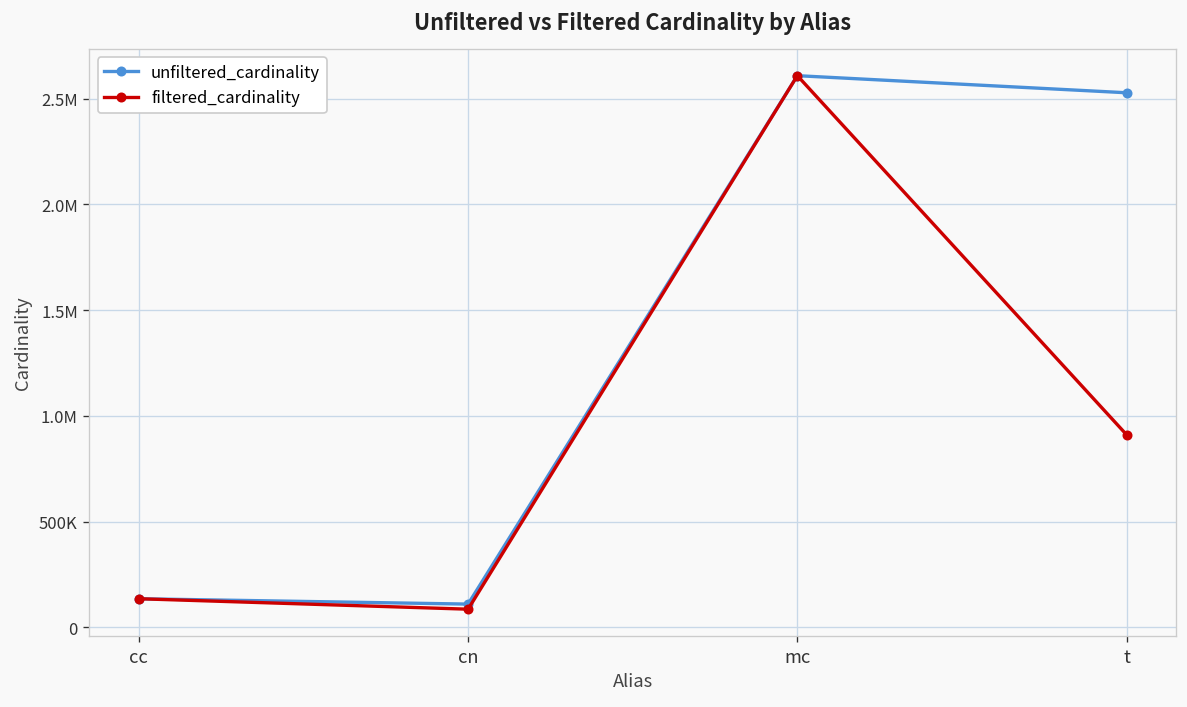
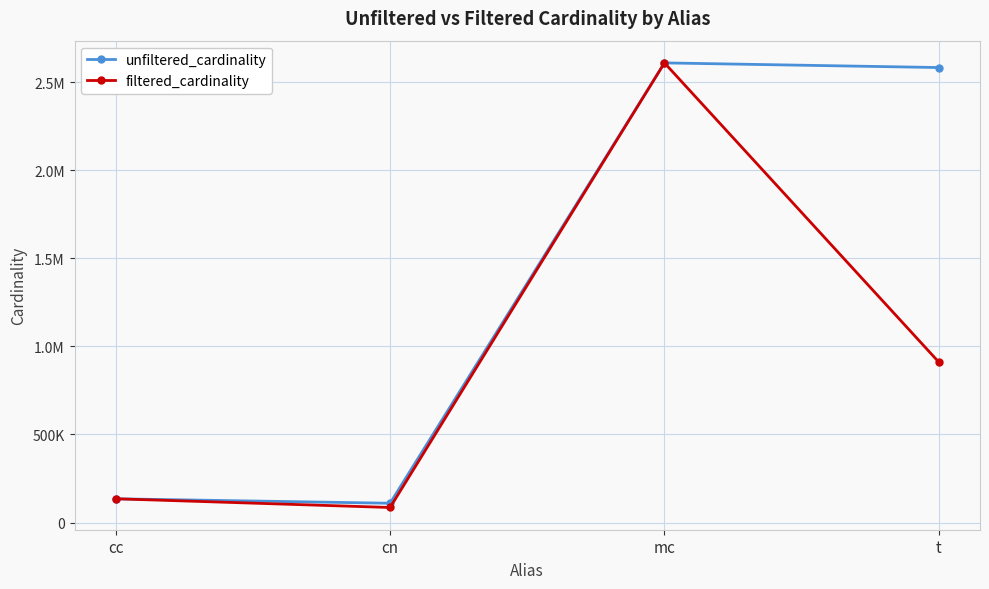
unfiltered_cardinality, t: 2530000 -> 2580000
